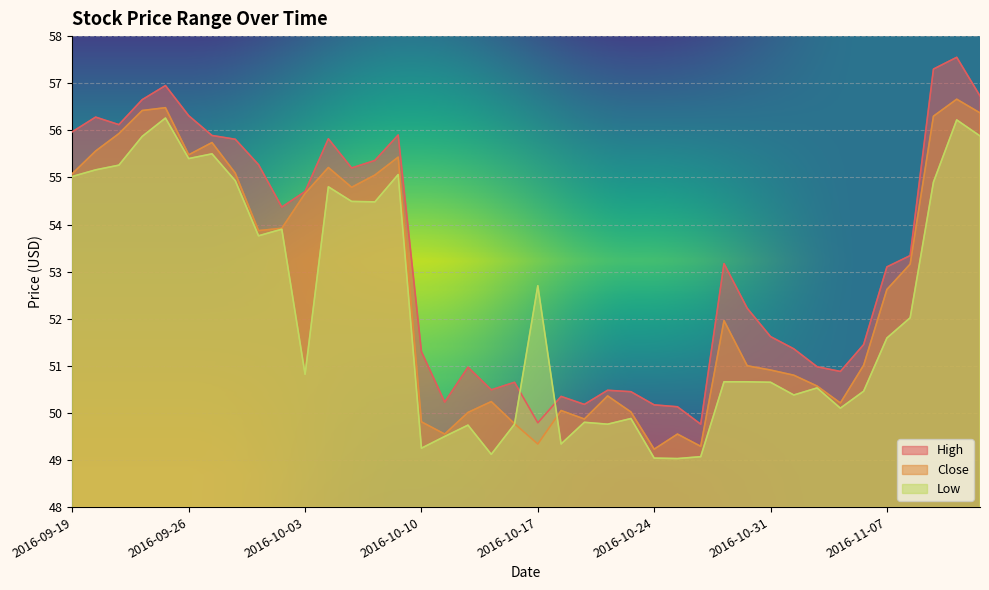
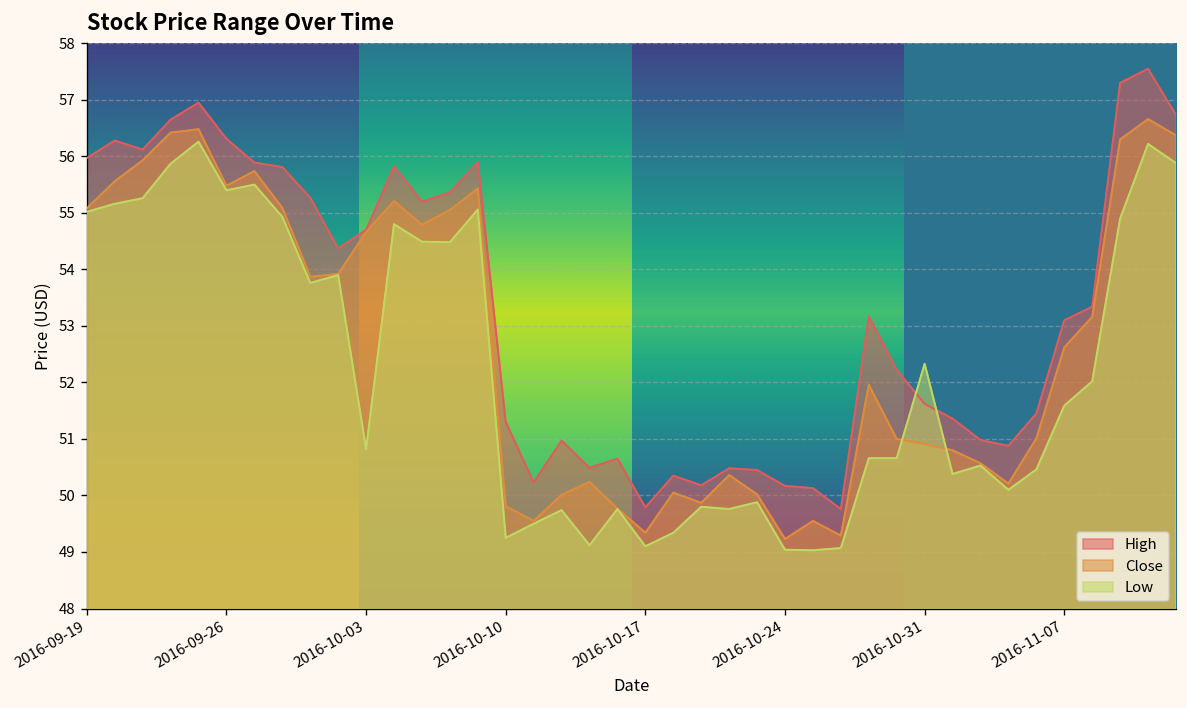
Low, 2016-10-17: 52.7 -> 49.1
Low, 2016-10-31: 50.7 -> 52.3
